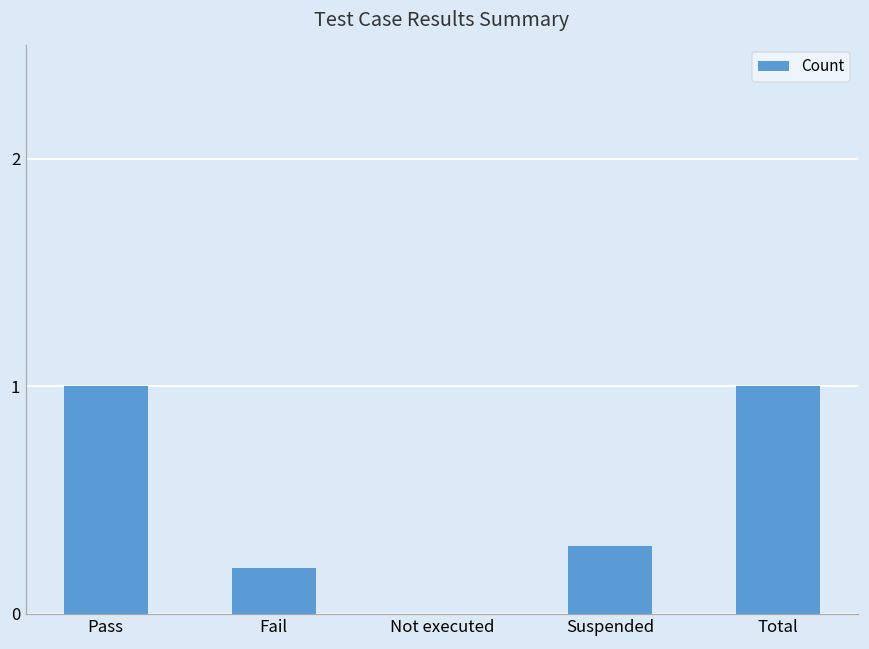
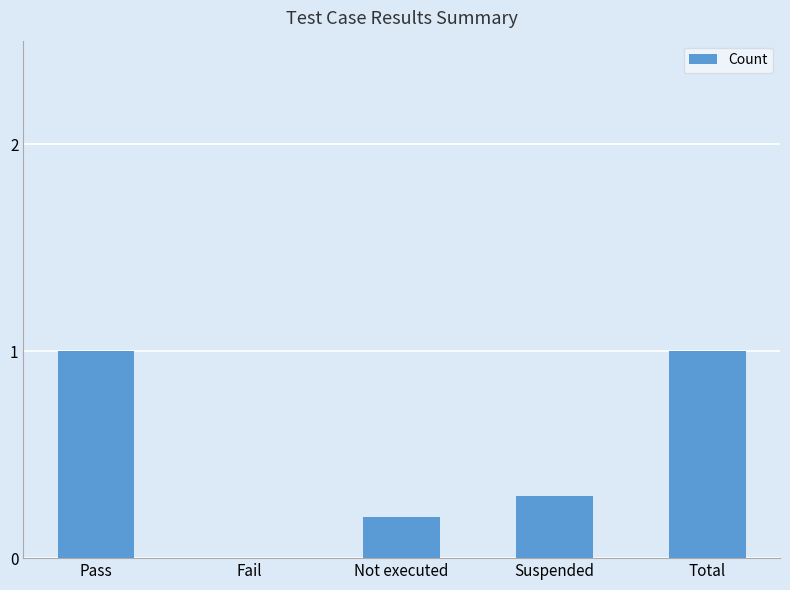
Fail: 0.2 -> 0.0
Not executed: 0.0 -> 0.2
